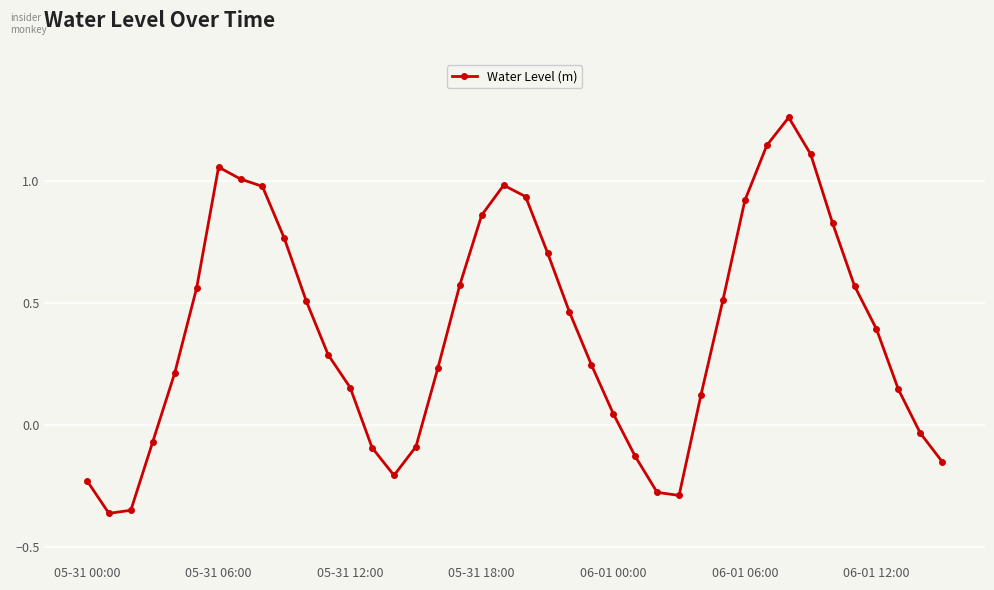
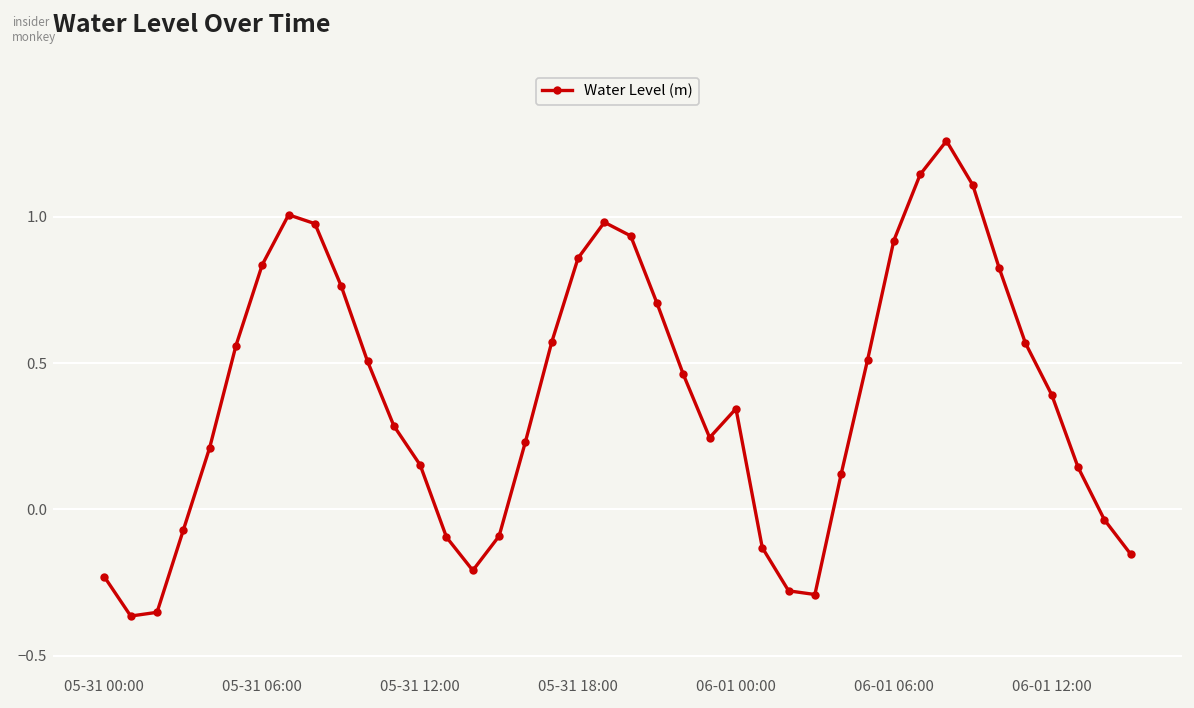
05-31 06:00: 1.06 -> 0.84
06-01 00:00: 0.04 -> 0.34
